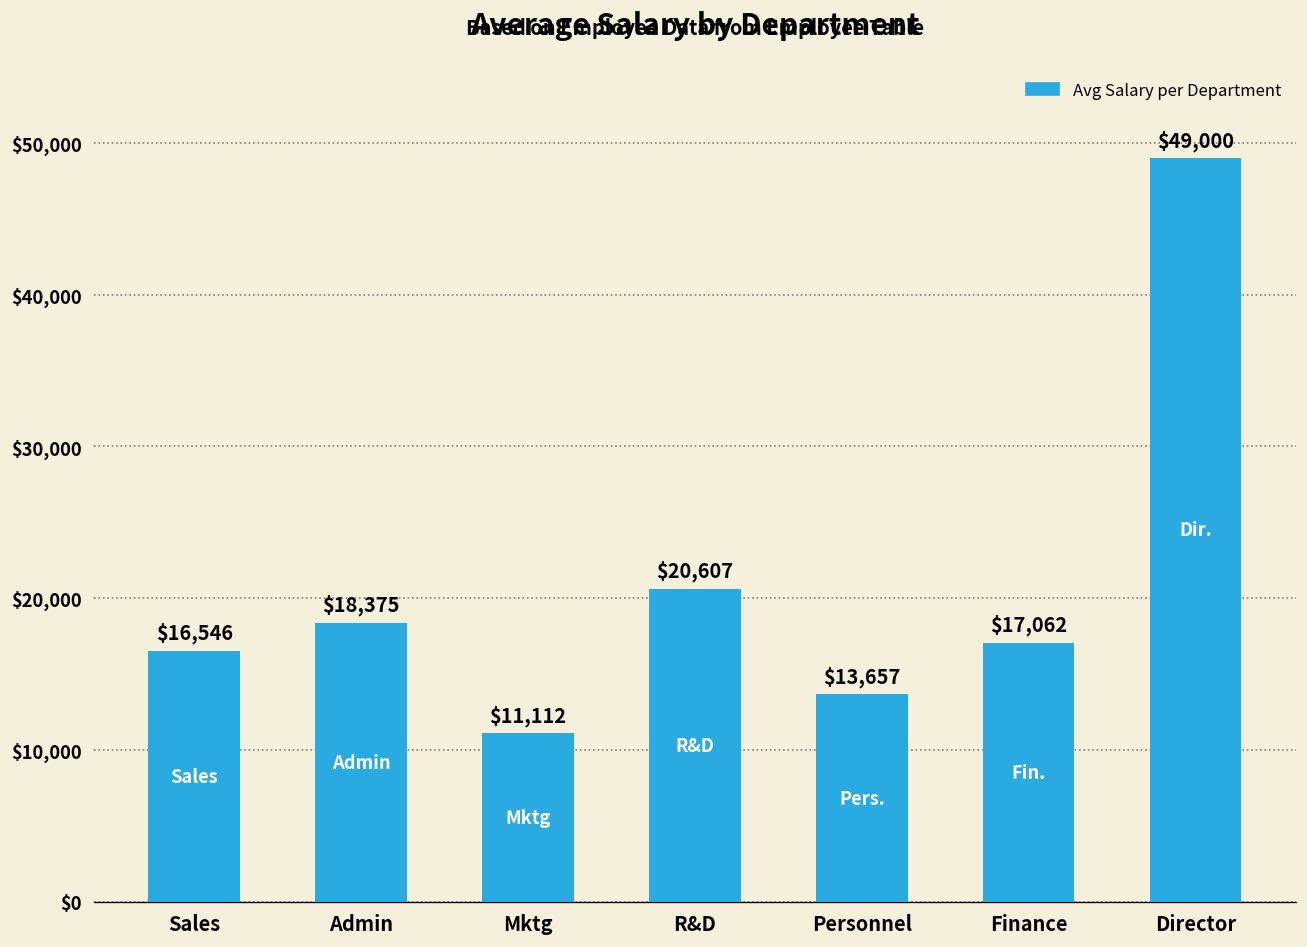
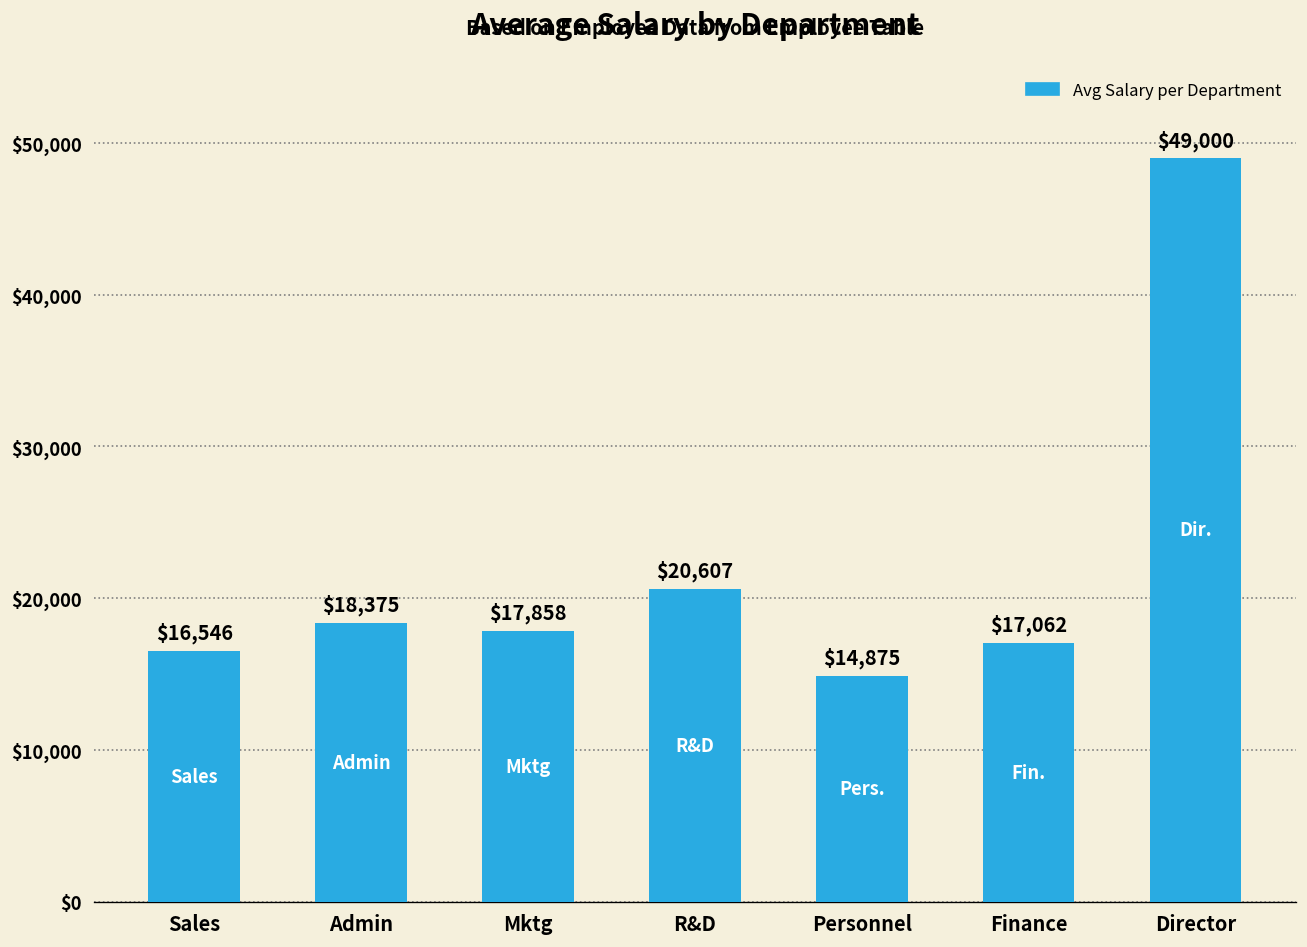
Mktg: $11,112 -> $17,858
Personnel: $13,657 -> $14,875
